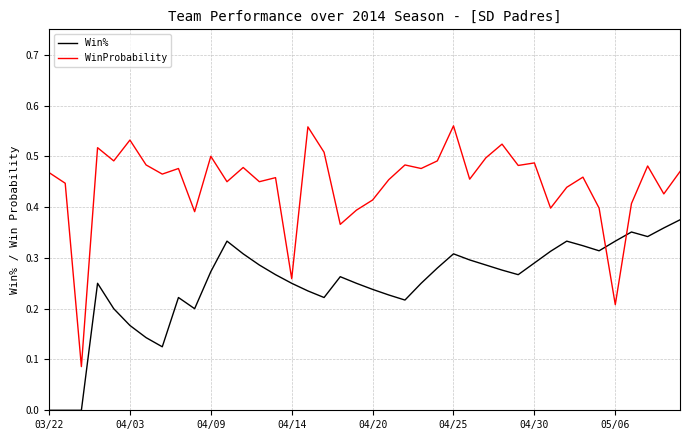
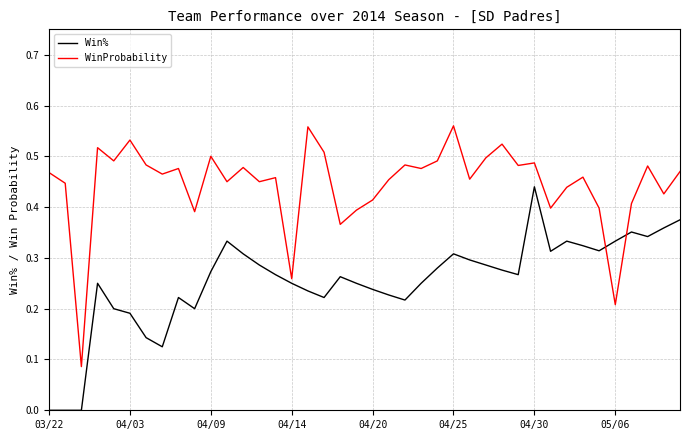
Win%, 04/03: 0.17 -> 0.19
Win%, 04/30: 0.29 -> 0.44
